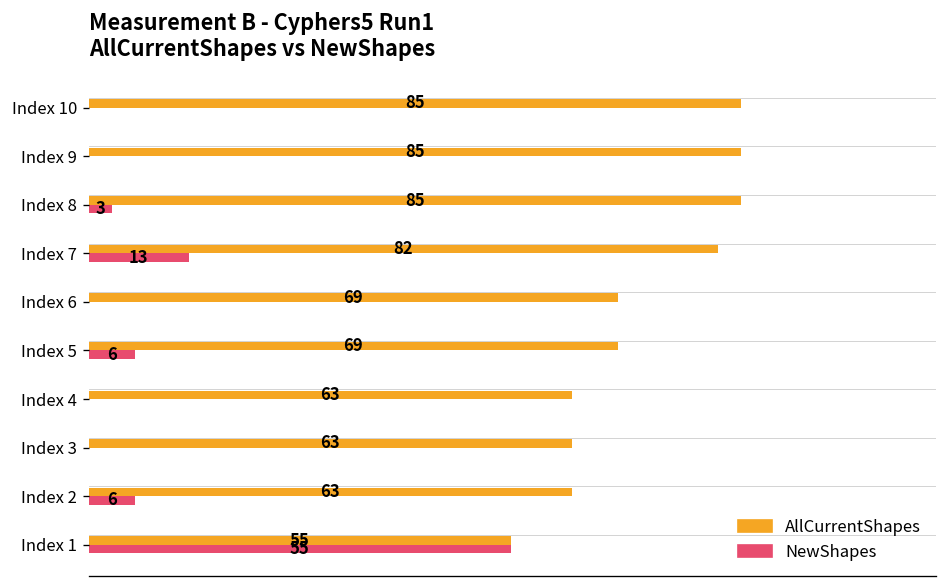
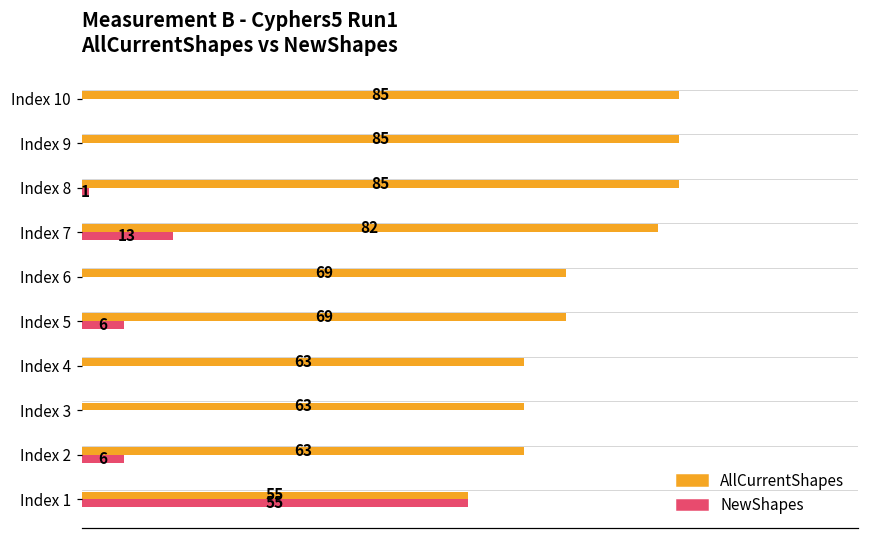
NewShapes, Index 8: 3 -> 1
